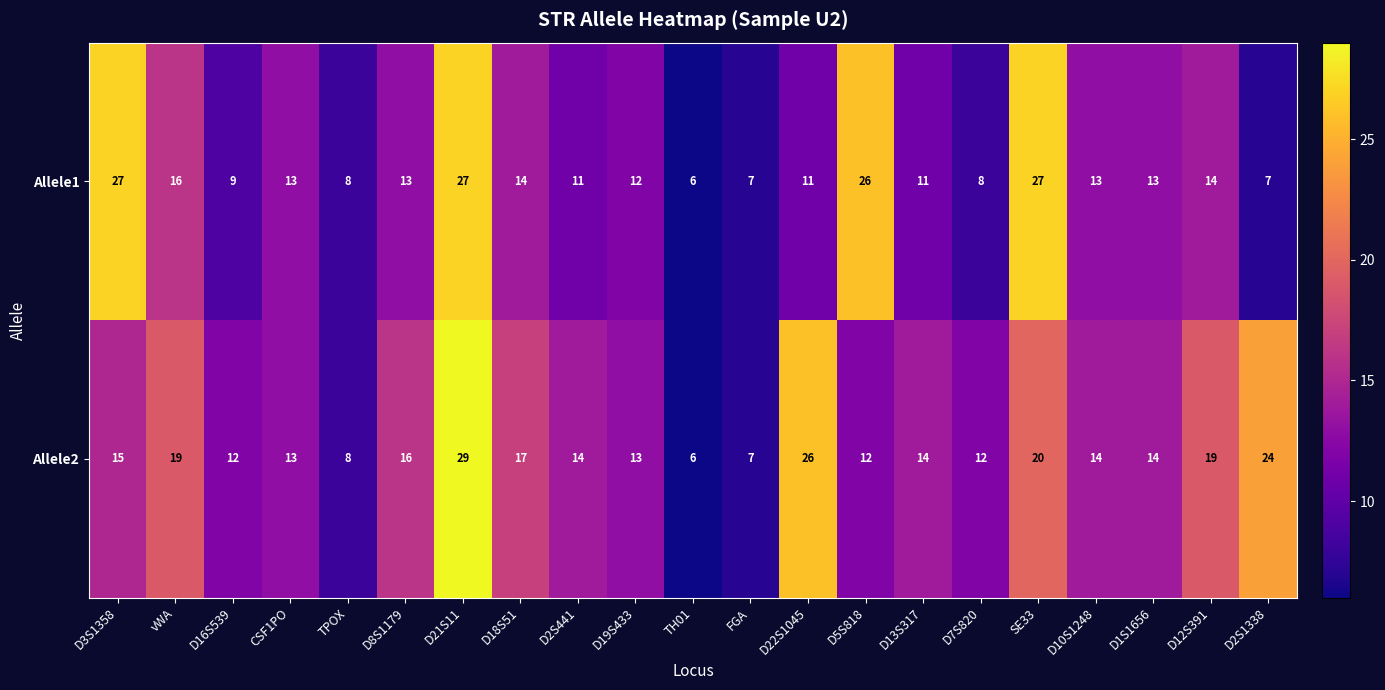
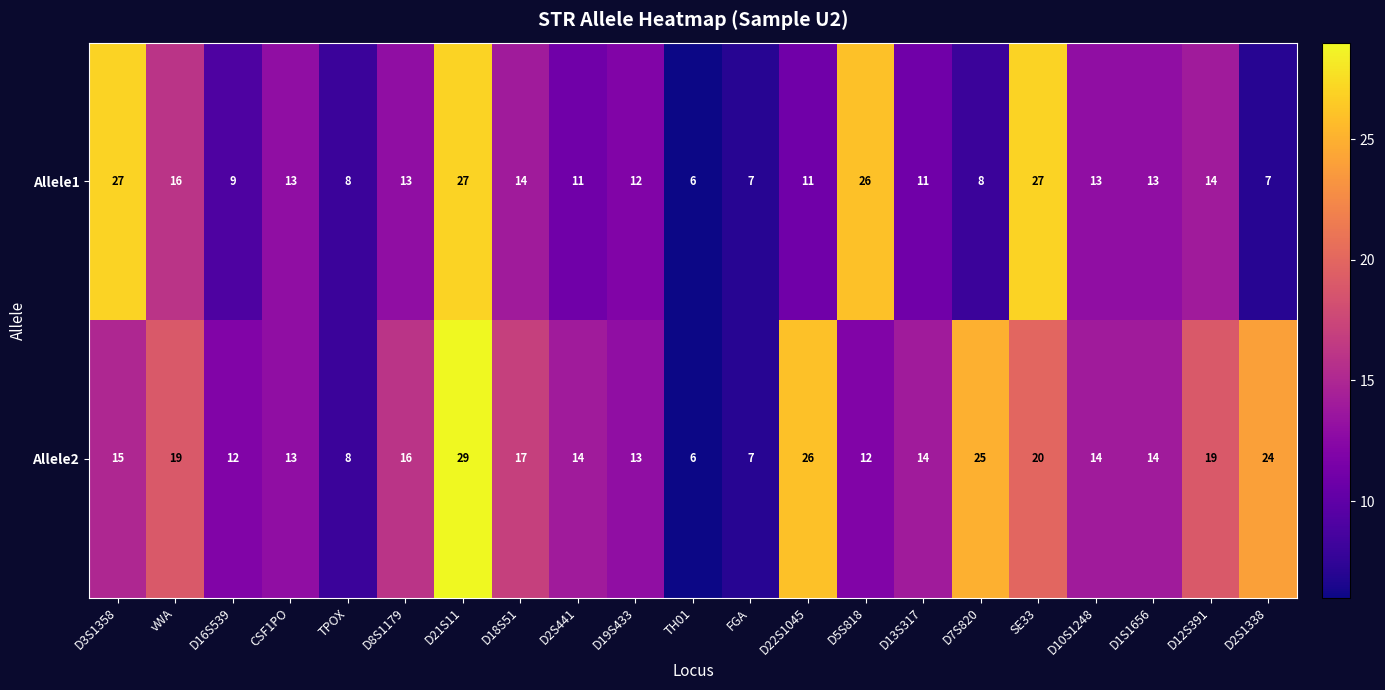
Allele2, D7S820: 12 -> 25
